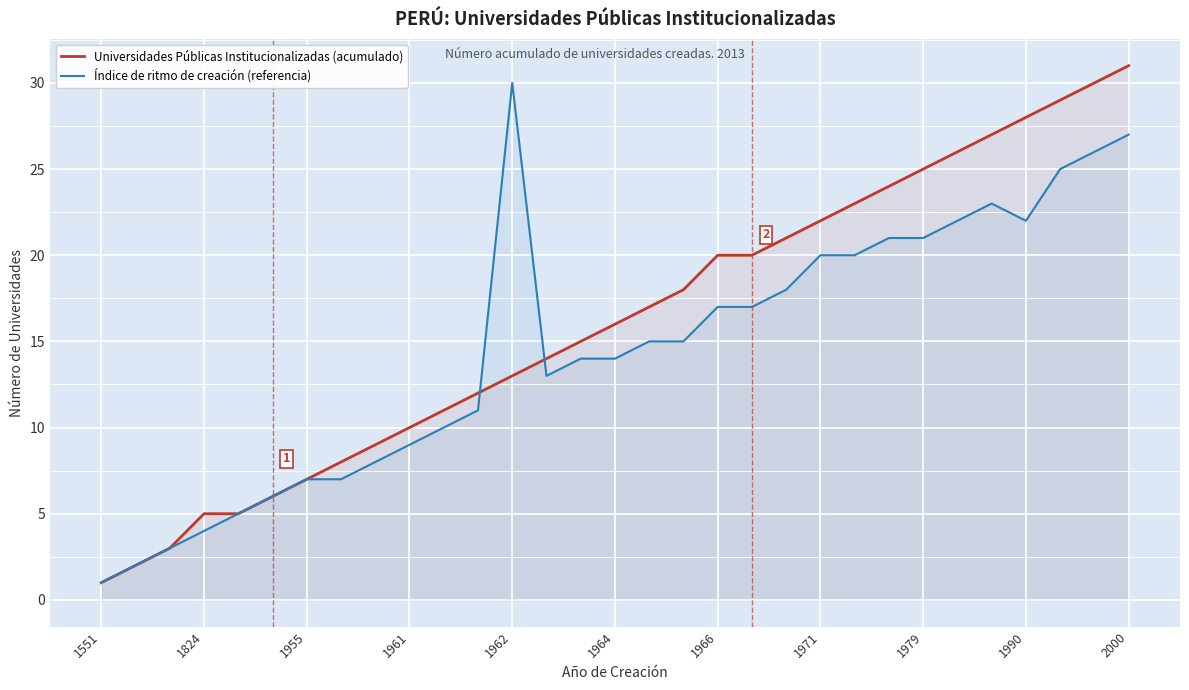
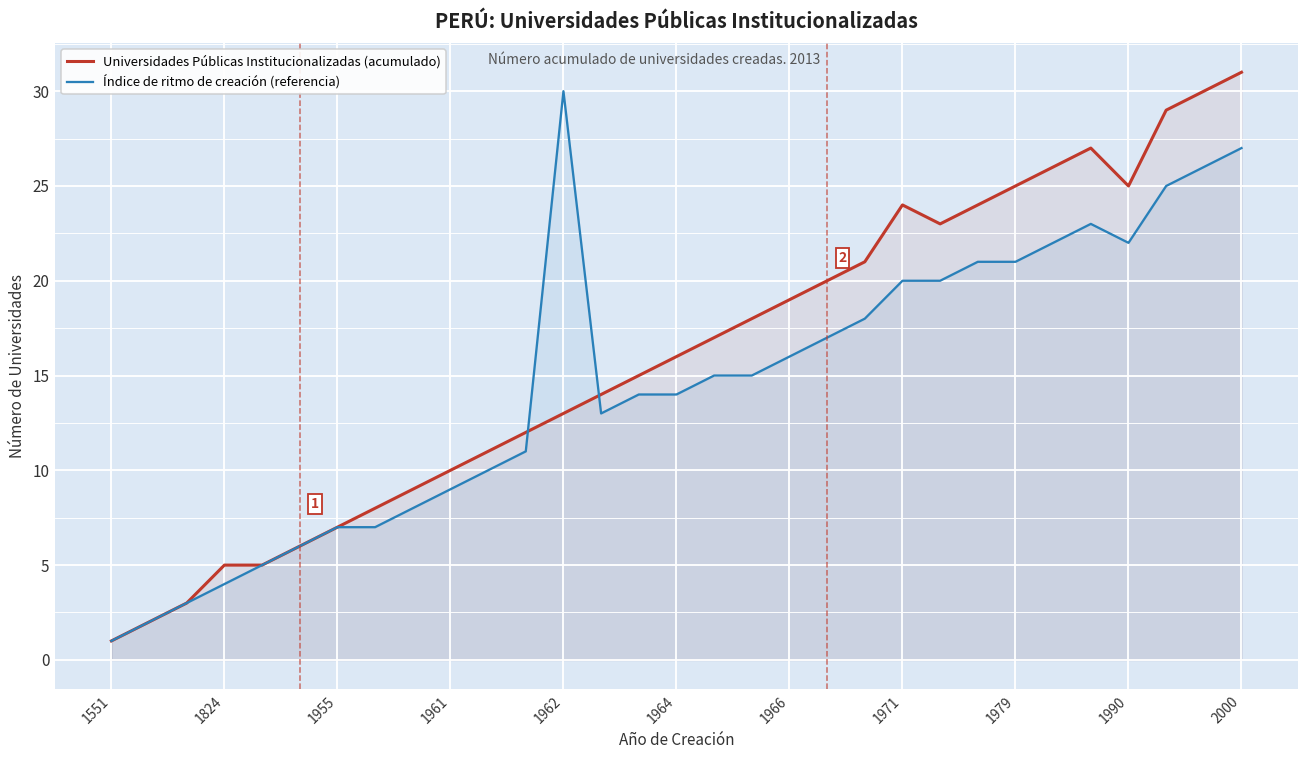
Universidades Públicas Institucionalizadas (acumulado), 1966: 20 -> 19
Índice de ritmo de creación (referencia), 1966: 17 -> 16
Universidades Públicas Institucionalizadas (acumulado), 1971: 22 -> 24
Universidades Públicas Institucionalizadas (acumulado), 1990: 28 -> 25
